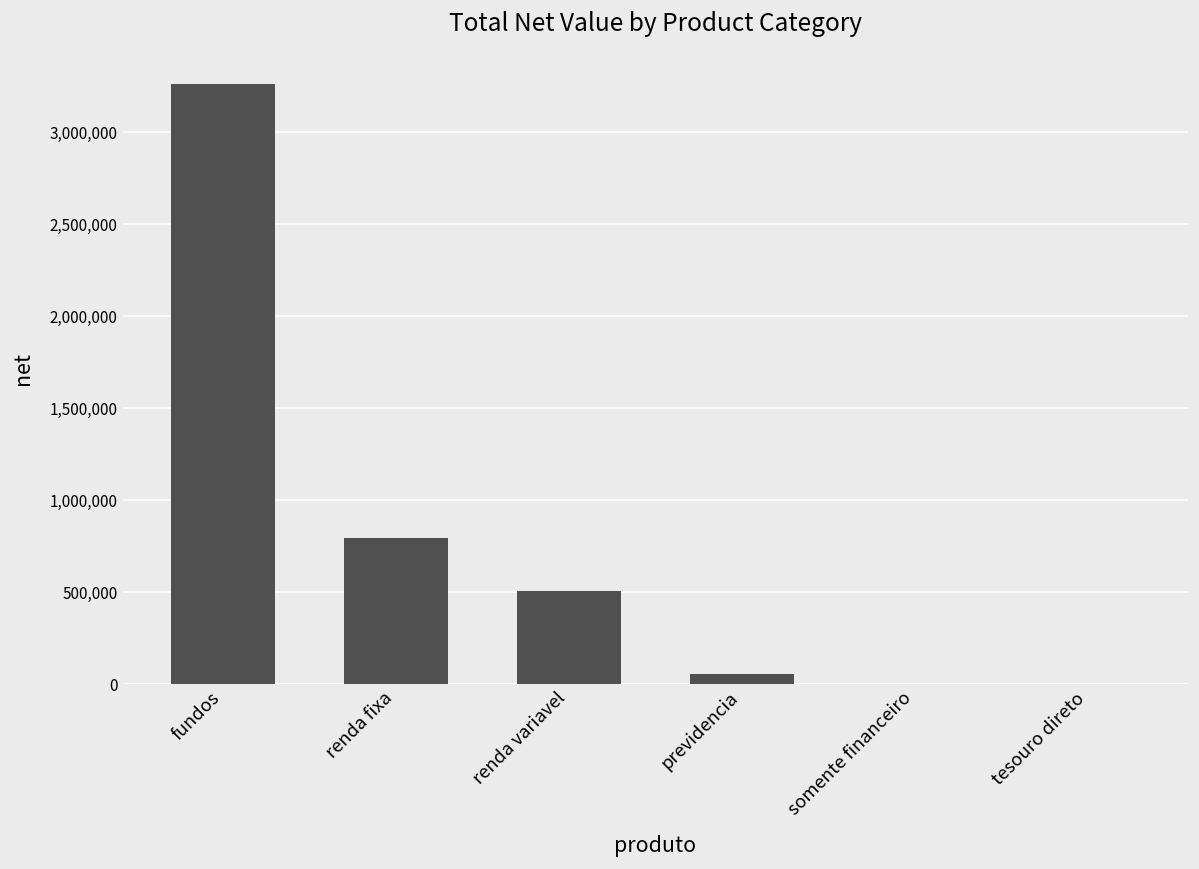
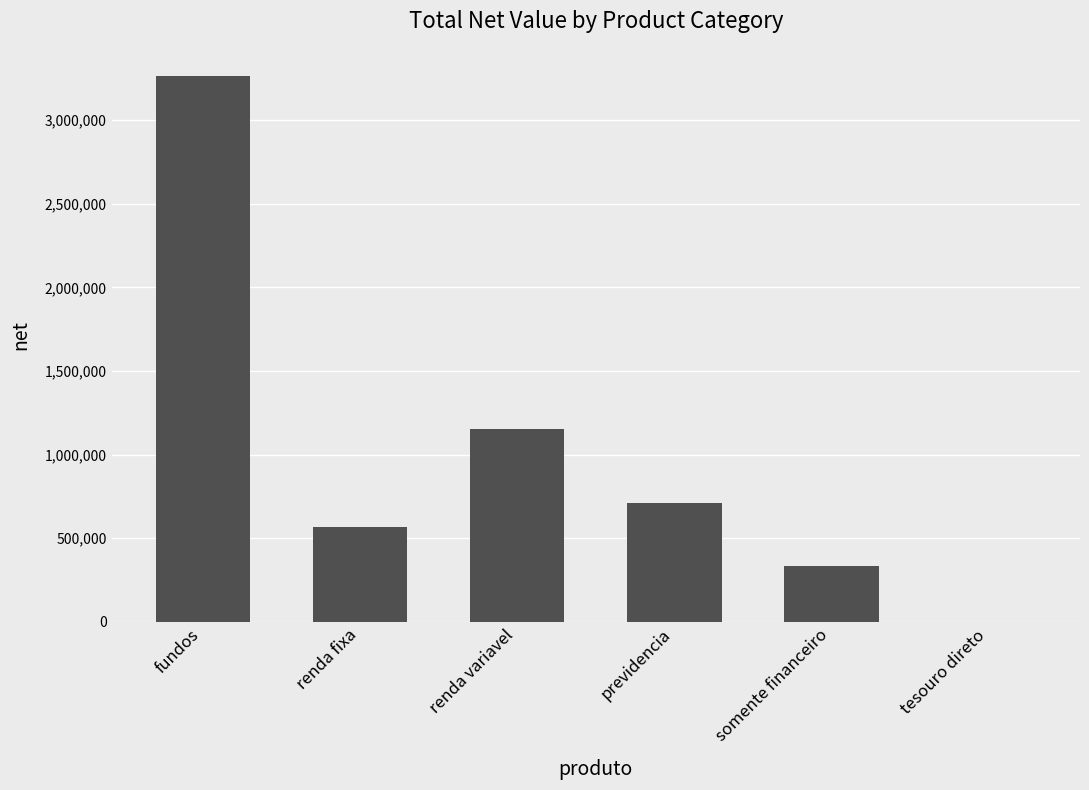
renda fixa: 800,000 -> 570,000
renda variavel: 500,000 -> 1,150,000
previdencia: 60,000 -> 710,000
somente financeiro: 0 -> 330,000
